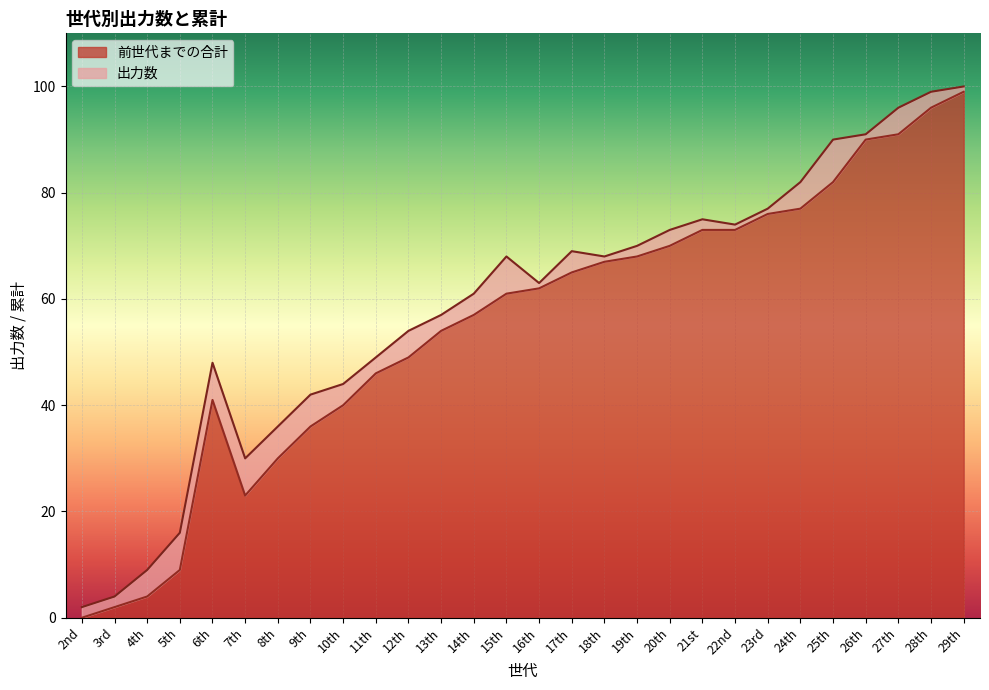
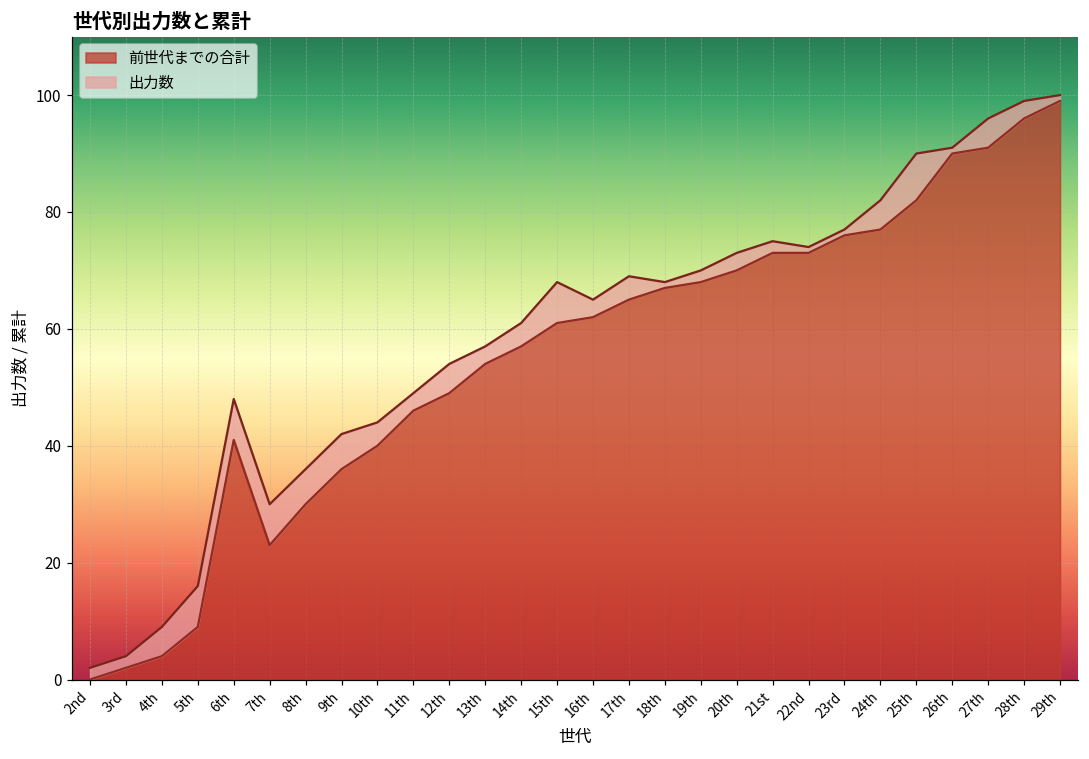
出力数, 16th: 1 -> 3
